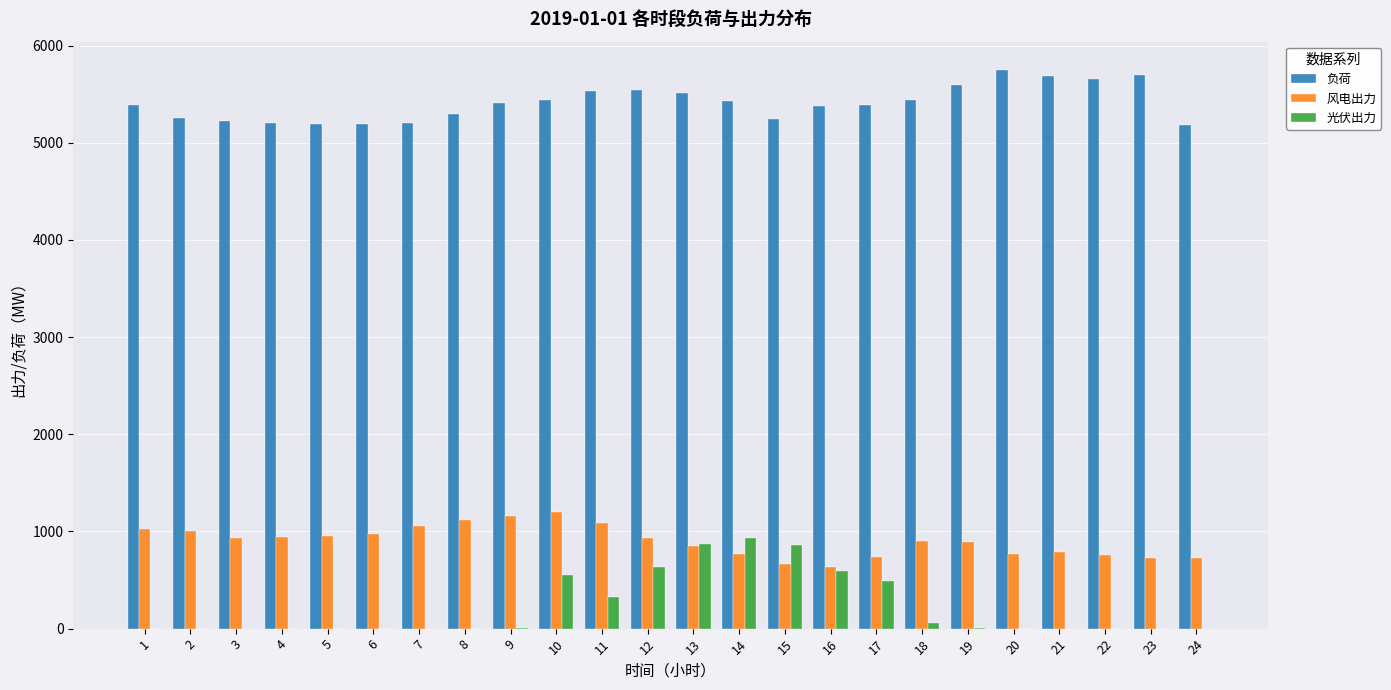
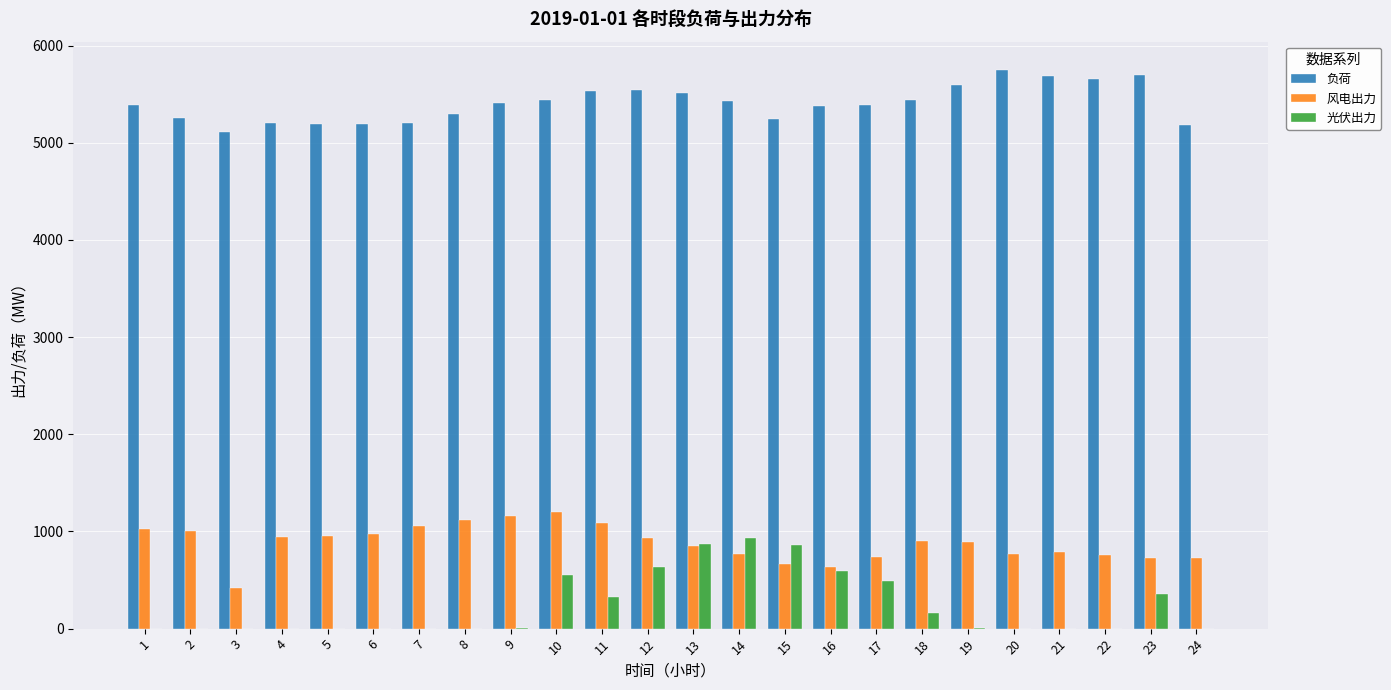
负荷, 3: 5200 -> 5100
风电出力, 3: 900 -> 400
光伏出力, 18: 100 -> 200
光伏出力, 23: 0 -> 400
